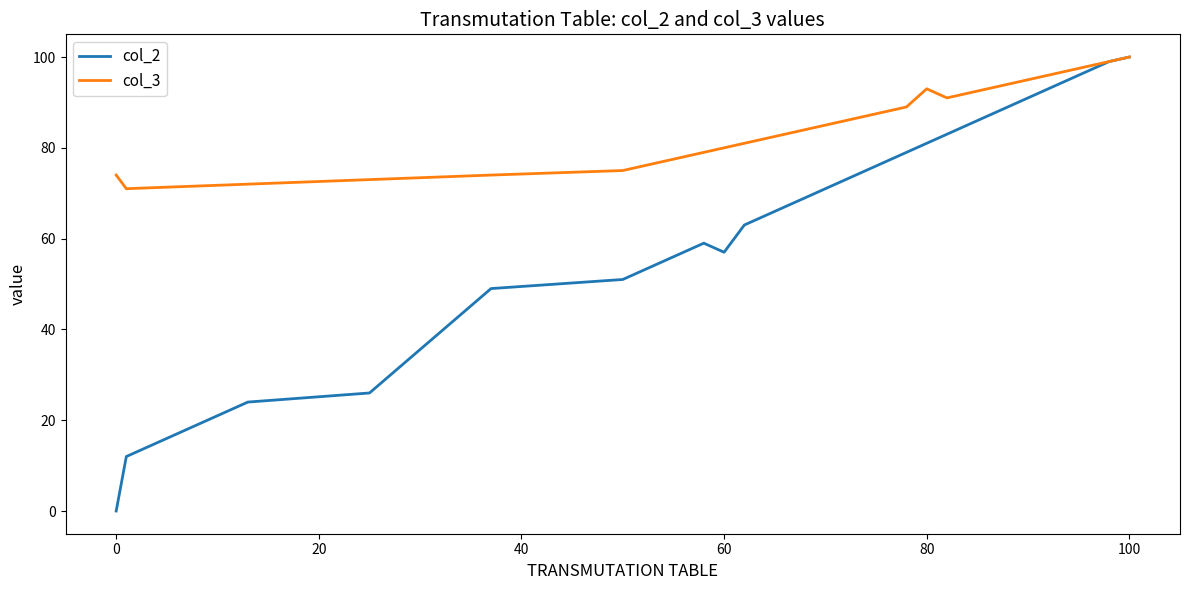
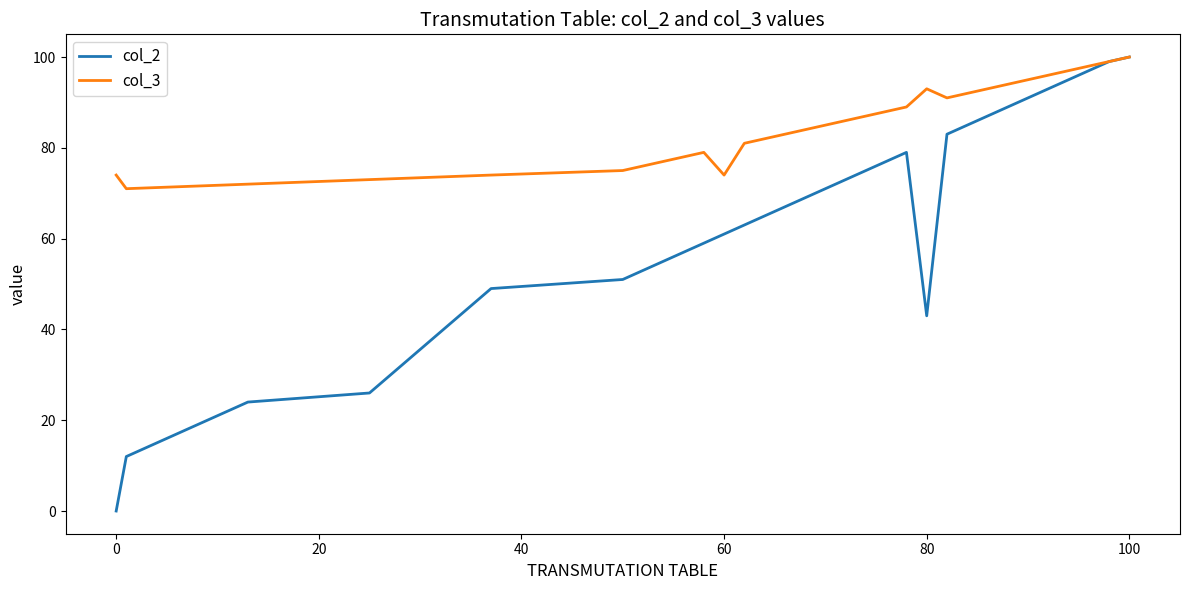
col_2, 60: 57 -> 61
col_3, 60: 80 -> 74
col_2, 80: 81 -> 43
